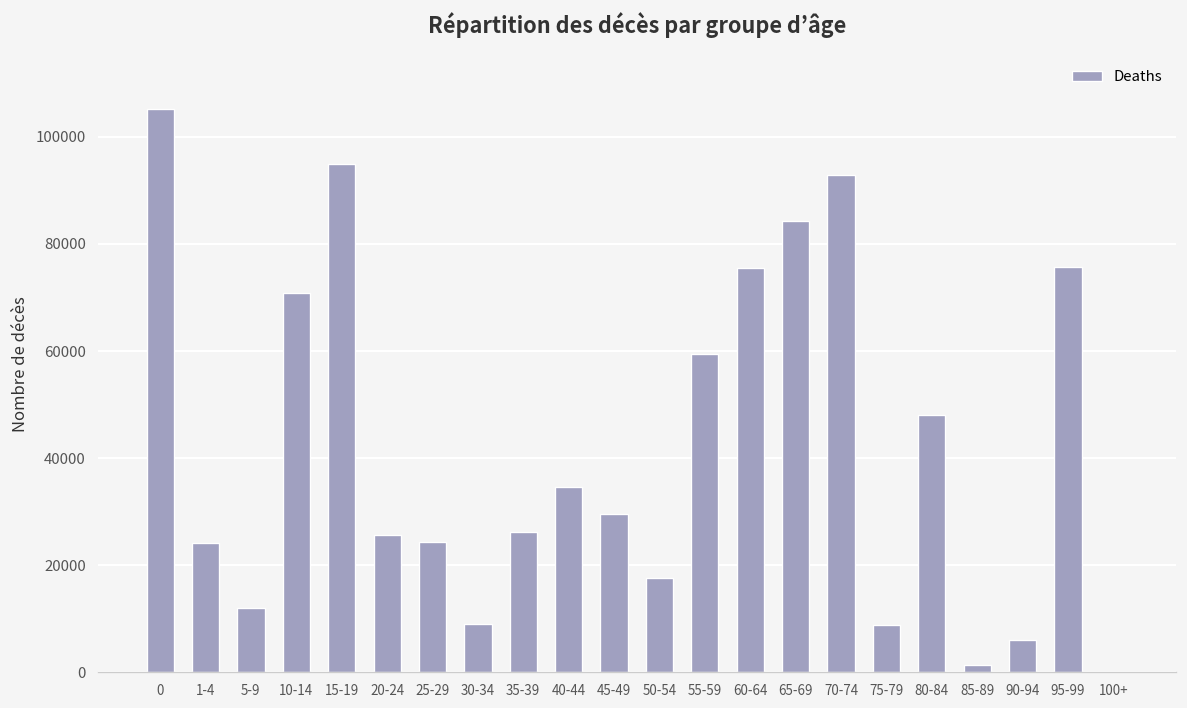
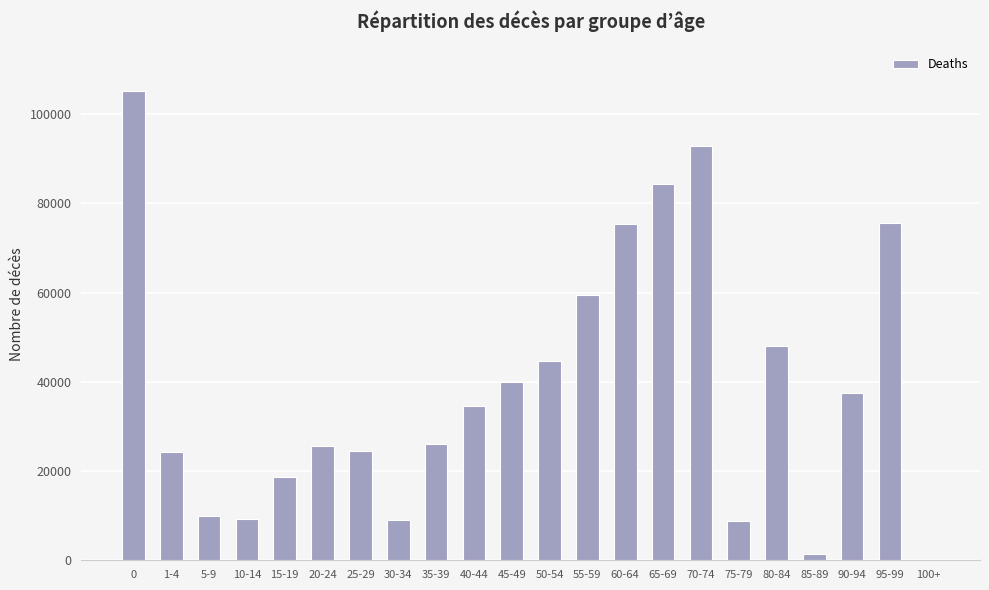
5-9: 12000 -> 10000
10-14: 71000 -> 9000
15-19: 95000 -> 19000
45-49: 30000 -> 40000
50-54: 18000 -> 45000
90-94: 6000 -> 37000
